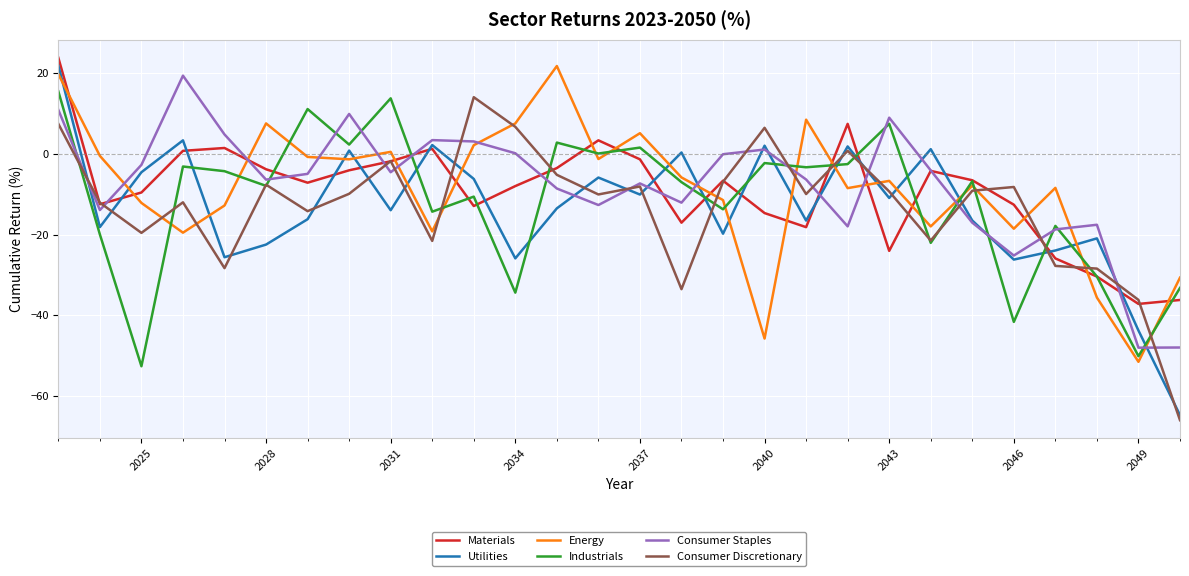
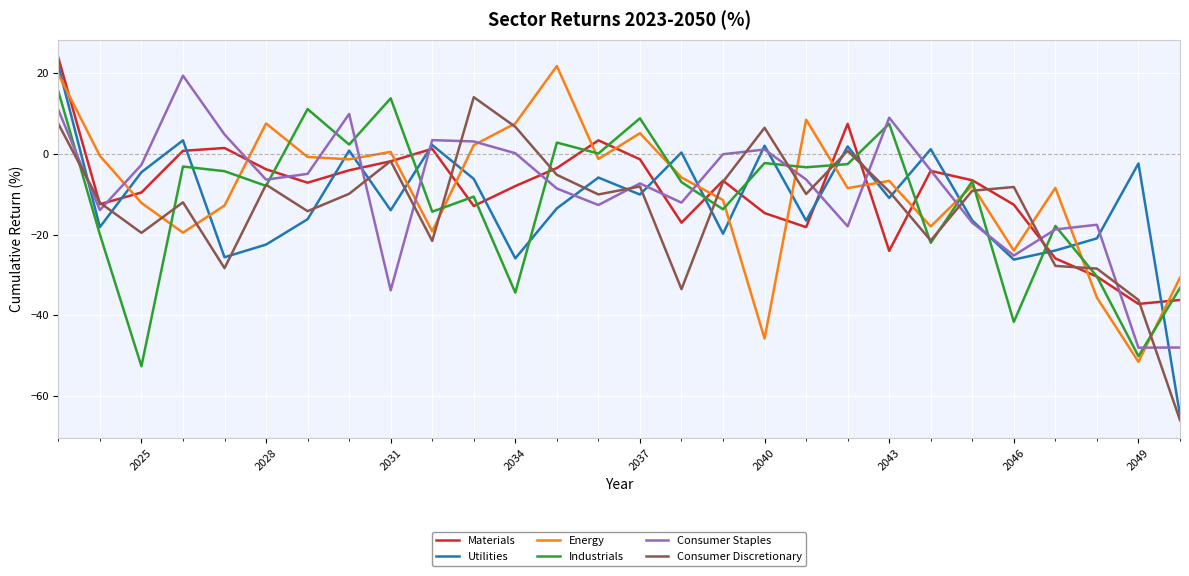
Consumer Staples, 2031: -5 -> -34
Industrials, 2037: 2 -> 9
Energy, 2046: -19 -> -24
Utilities, 2049: -44 -> -2
